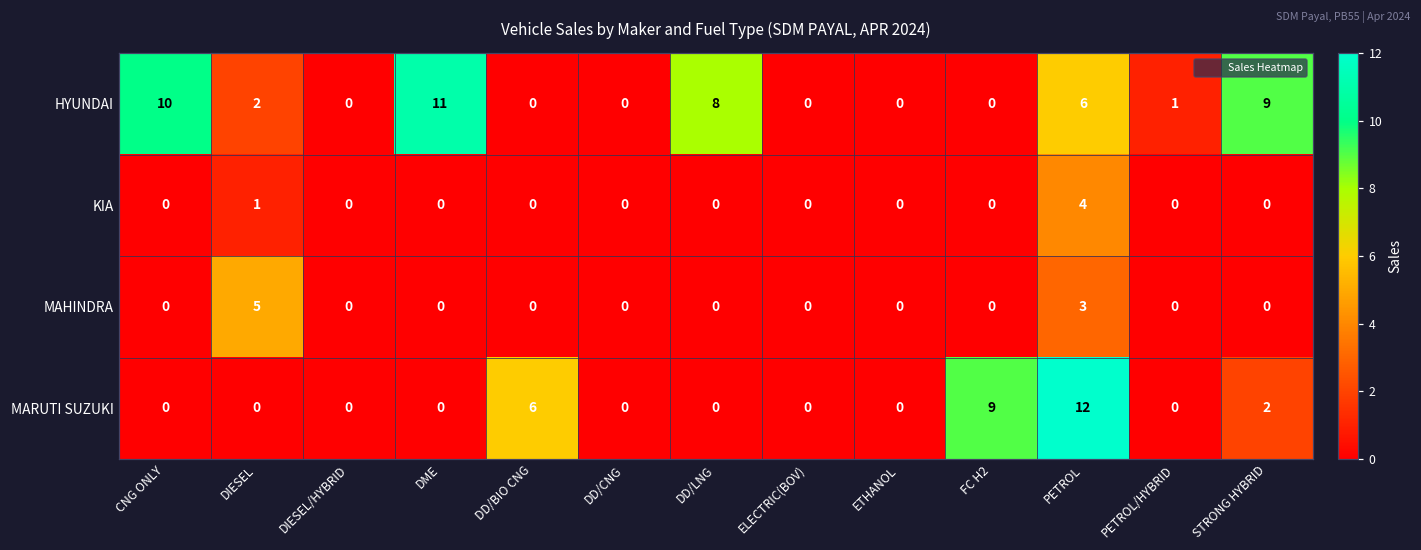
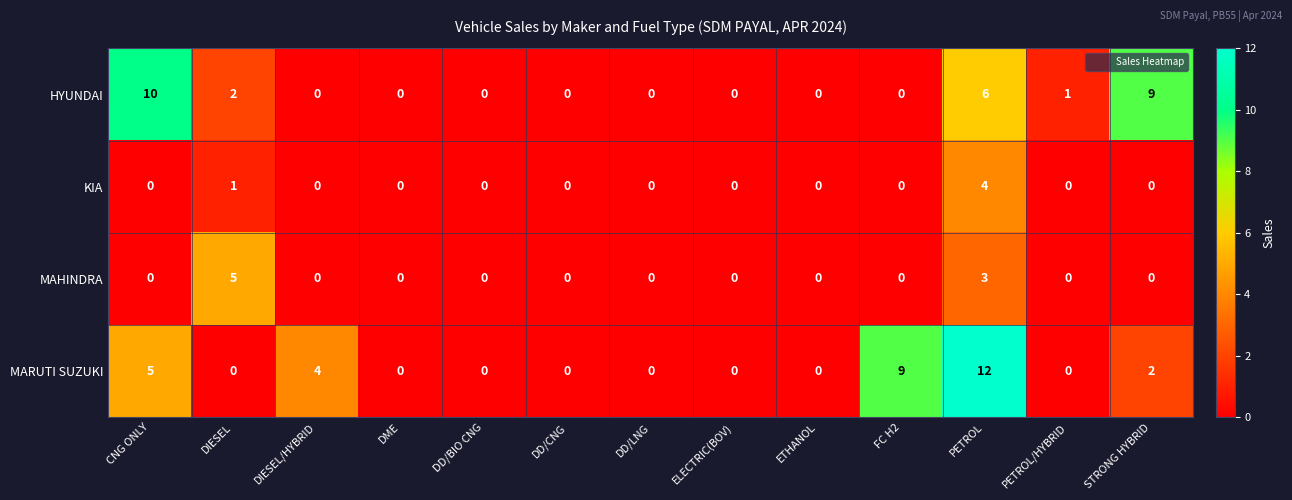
HYUNDAI, DME: 11 -> 0
HYUNDAI, DD/LNG: 8 -> 0
MARUTI SUZUKI, CNG ONLY: 0 -> 5
MARUTI SUZUKI, DIESEL/HYBRID: 0 -> 4
MARUTI SUZUKI, DD/BIO CNG: 6 -> 0
